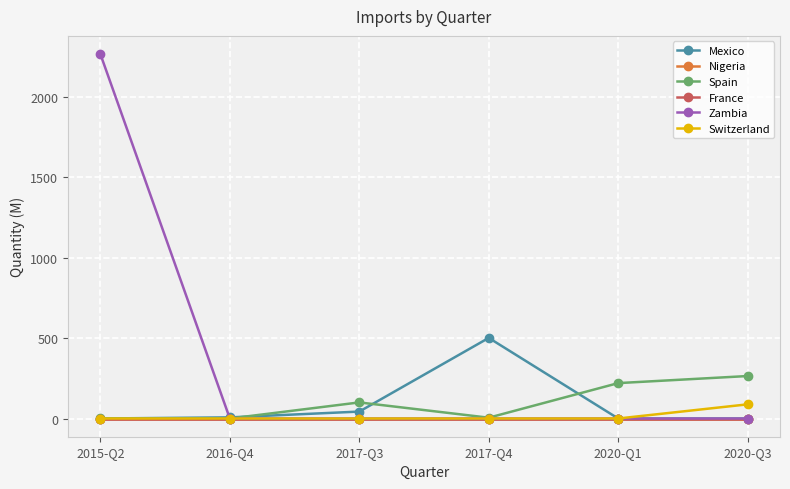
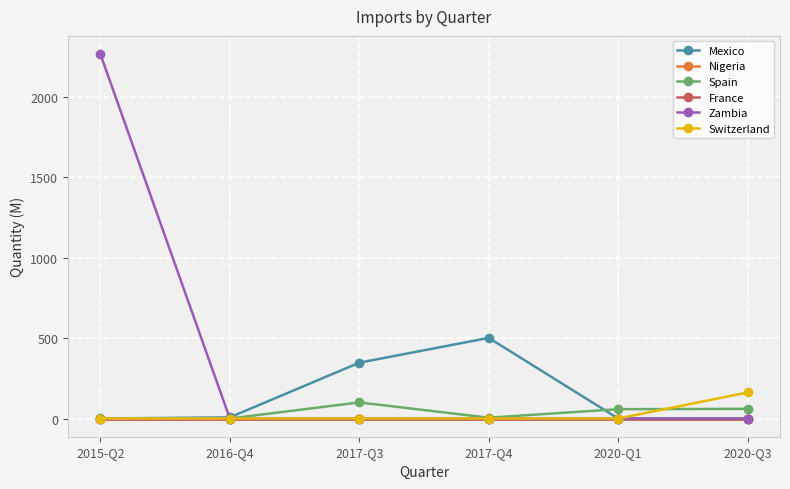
Mexico, 2017-Q3: 40 -> 350
Spain, 2020-Q1: 220 -> 60
Spain, 2020-Q3: 260 -> 60
Switzerland, 2020-Q3: 90 -> 160
